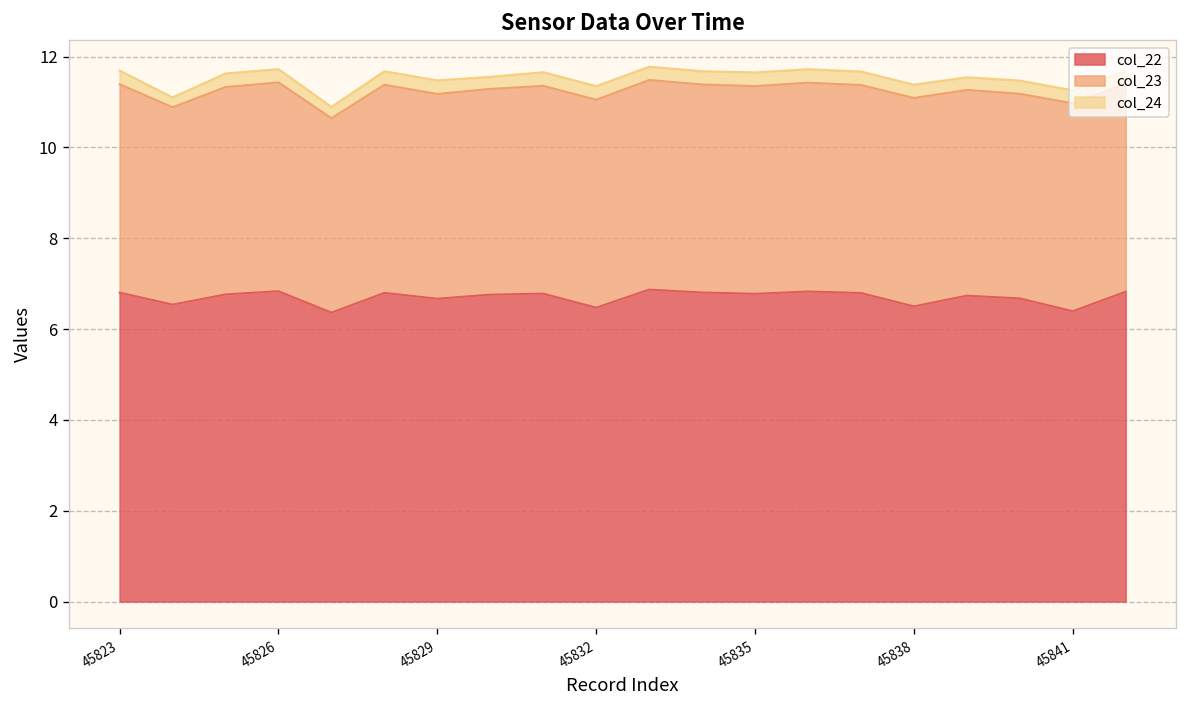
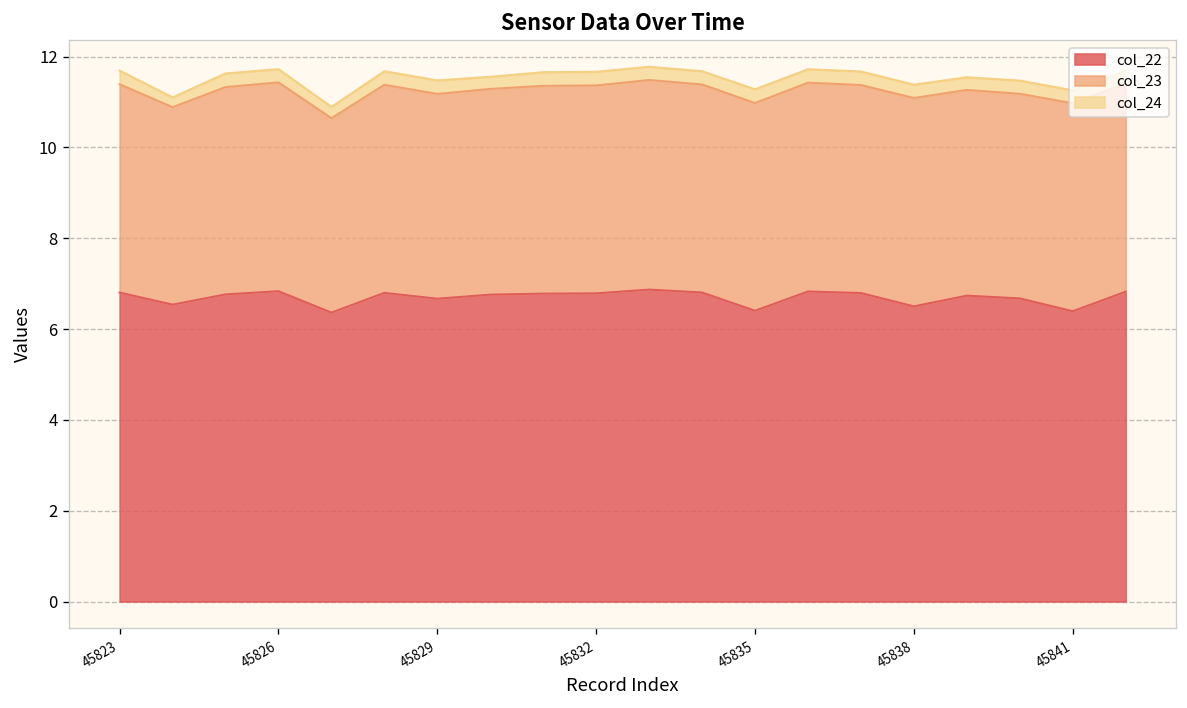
col_22, 45832: 6.5 -> 6.8
col_22, 45835: 6.8 -> 6.4
